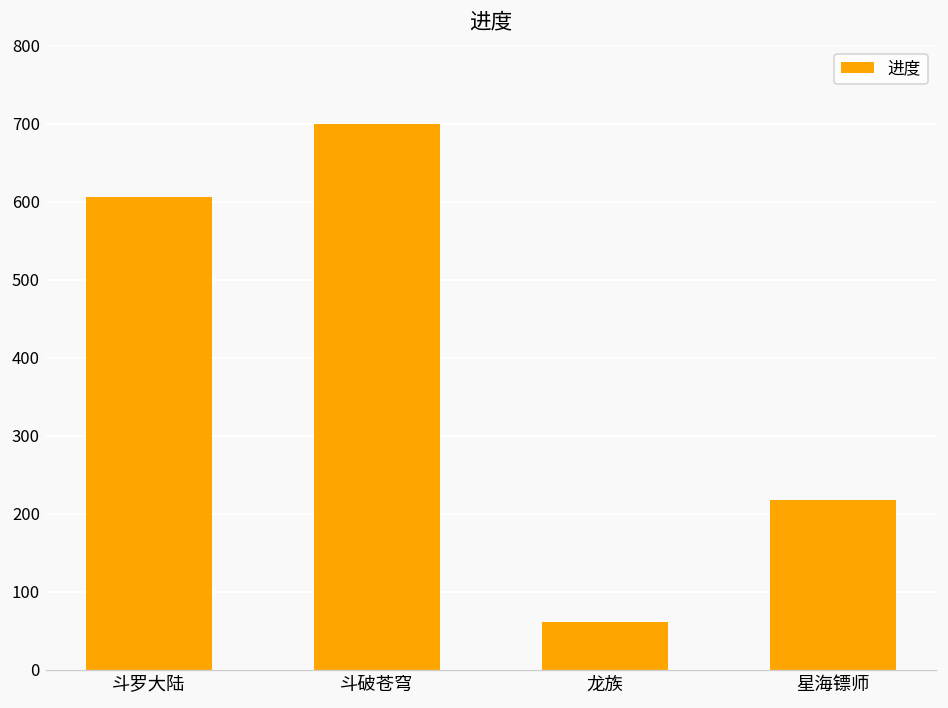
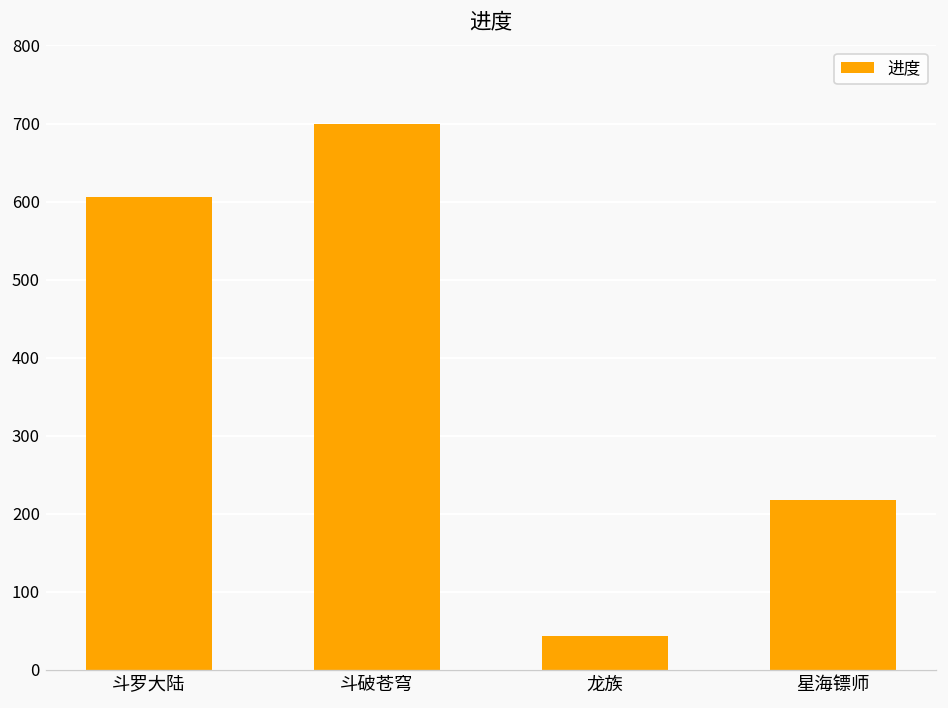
龙族: 60 -> 40
